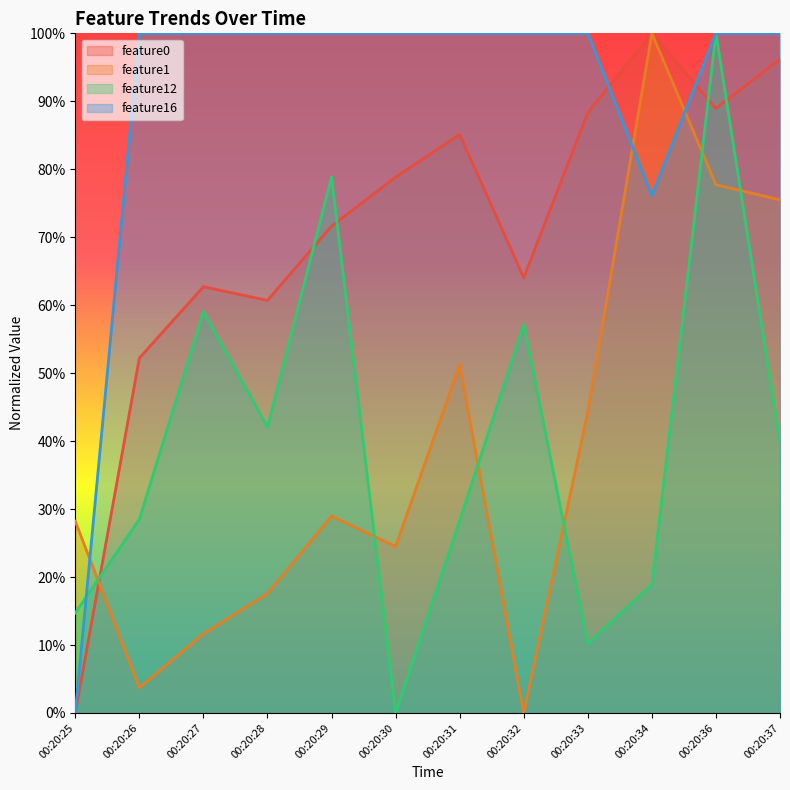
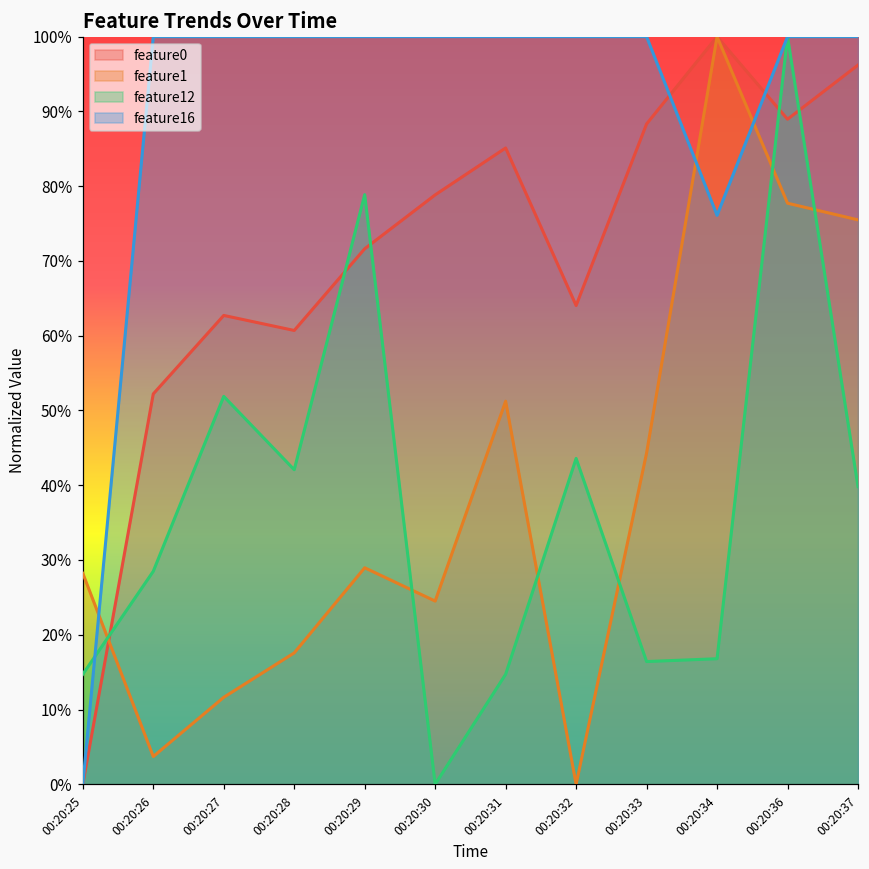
feature12, 00:20:27: 59% -> 52%
feature12, 00:20:31: 28% -> 15%
feature12, 00:20:32: 57% -> 44%
feature12, 00:20:33: 10% -> 16%
feature12, 00:20:34: 19% -> 17%
